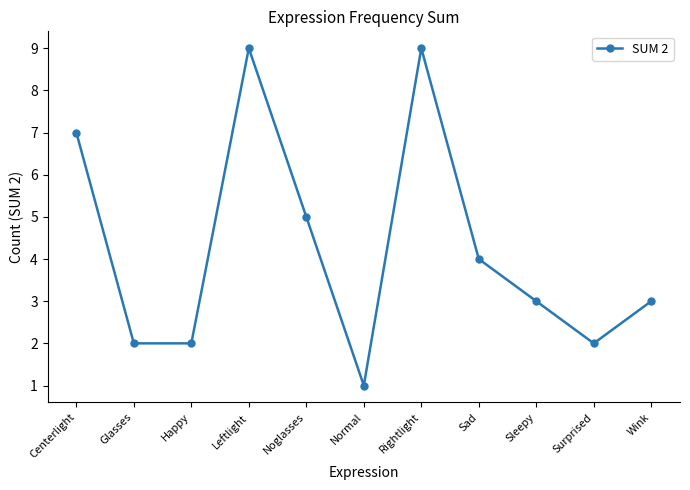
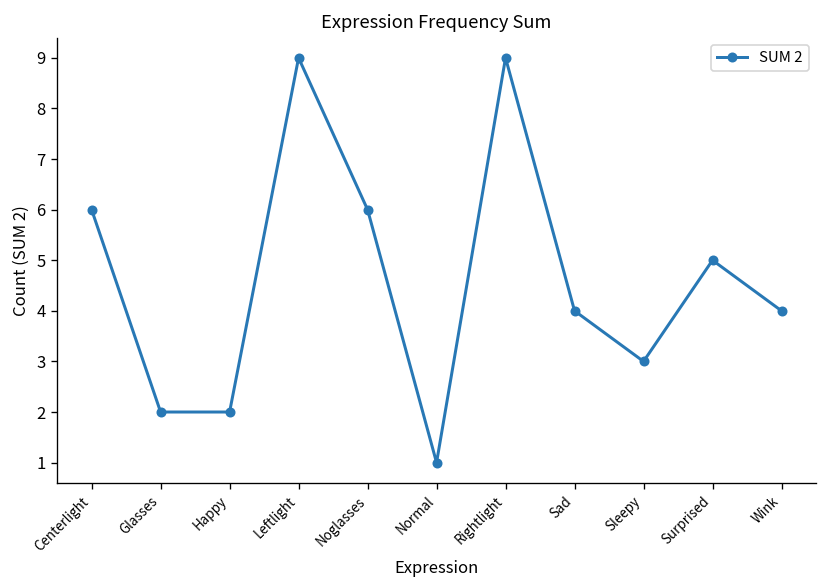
Centerlight: 7 -> 6
Noglasses: 5 -> 6
Surprised: 2 -> 5
Wink: 3 -> 4
